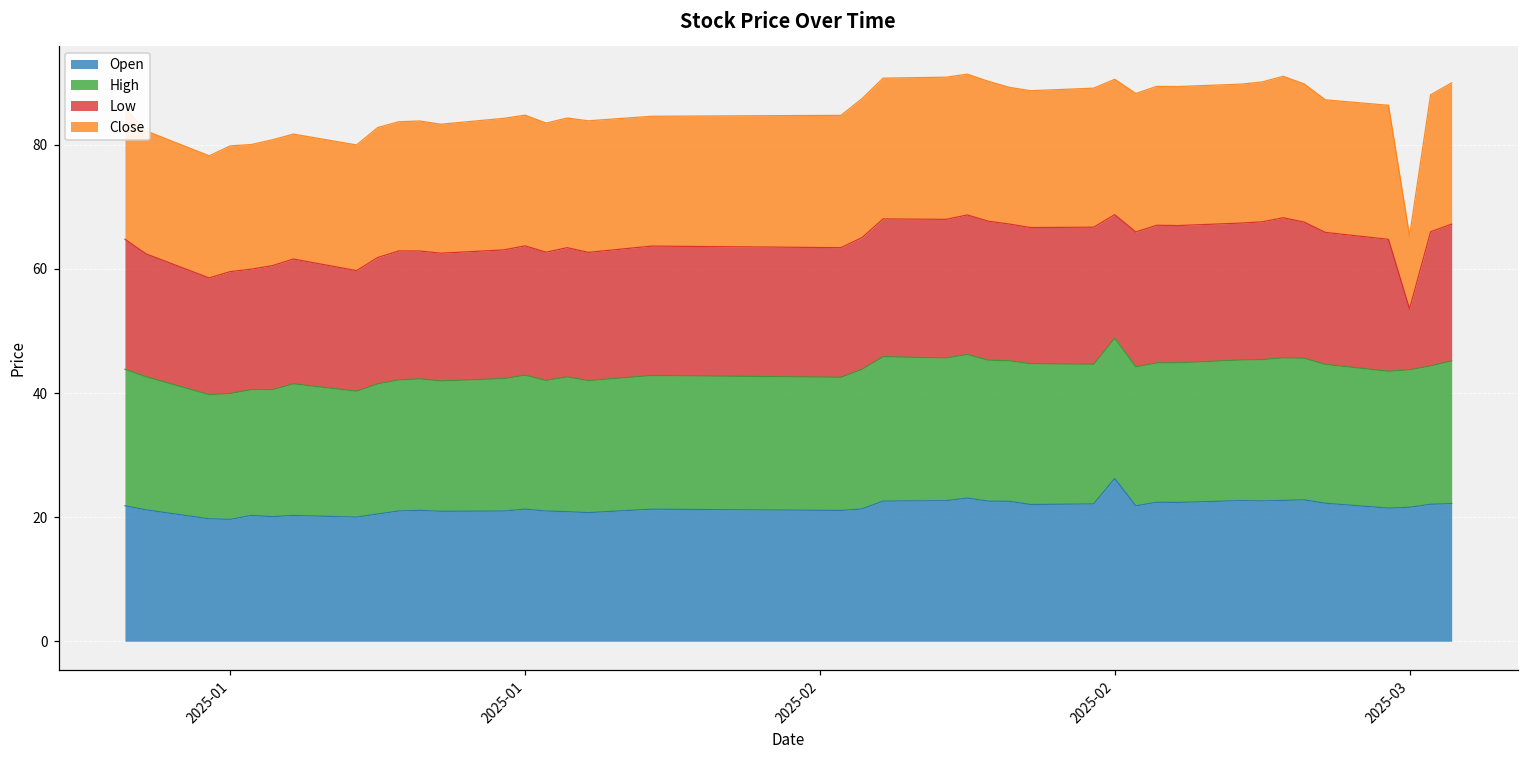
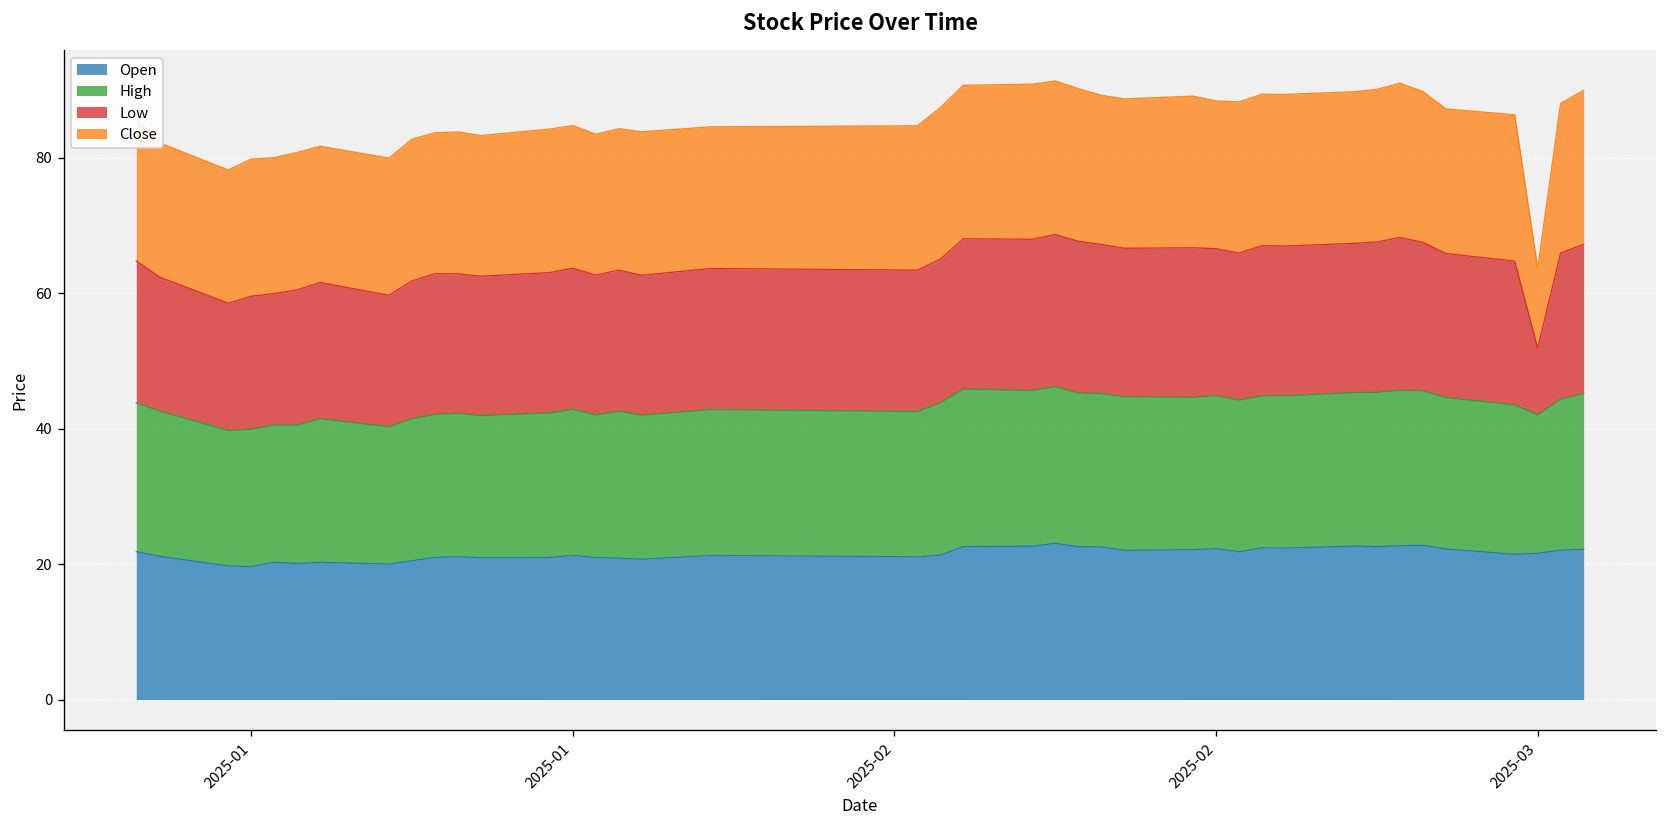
Open, 2025-02: 26 -> 22
Low, 2025-02: 20 -> 22
High, 2025-03: 22 -> 20
